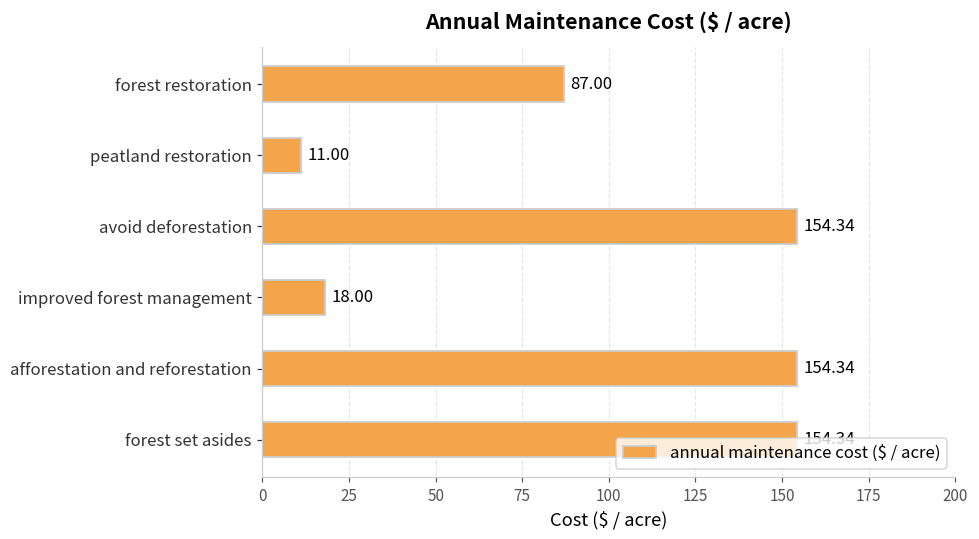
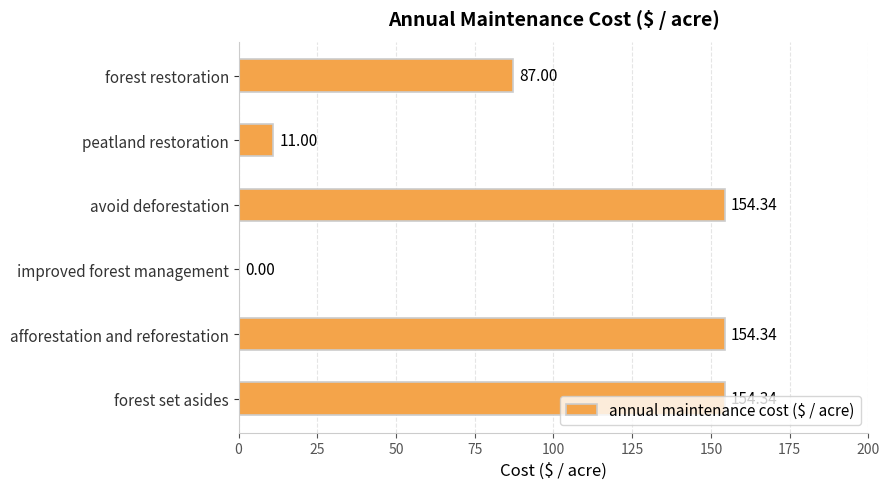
improved forest management: 18.00 -> 0.00
